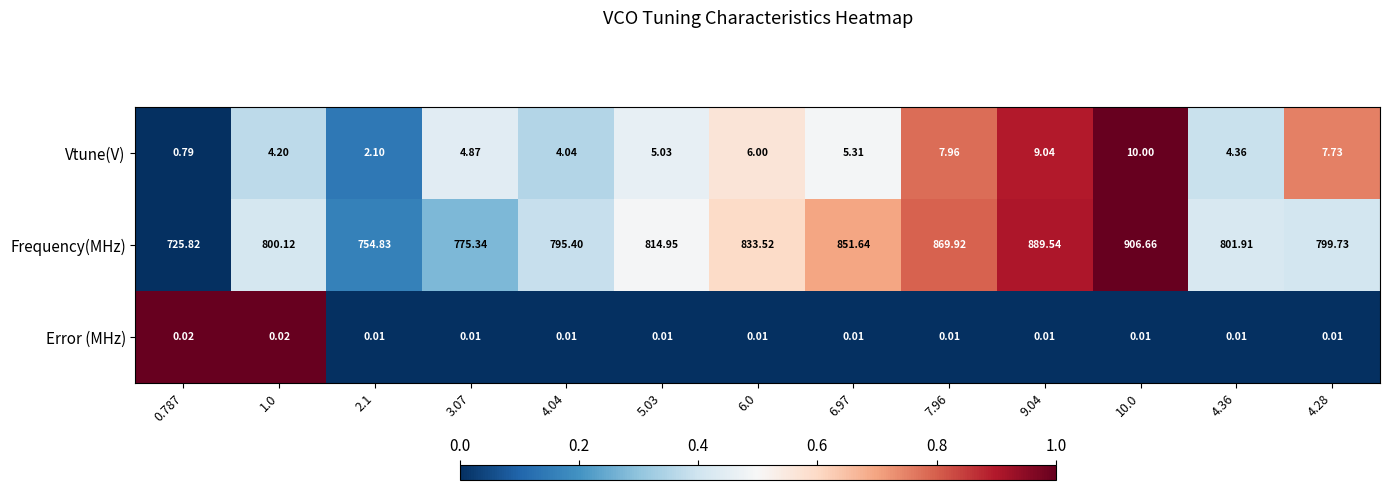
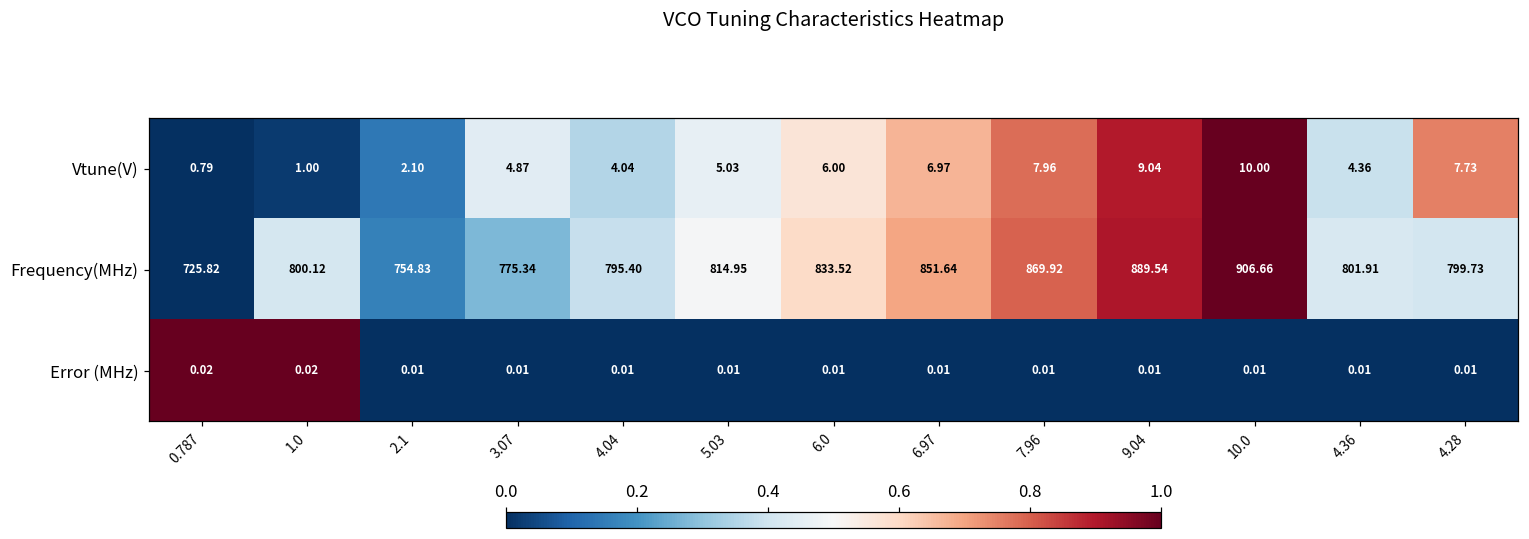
Vtune(V), 1.0: 4.20 -> 1.00
Vtune(V), 6.97: 5.31 -> 6.97
